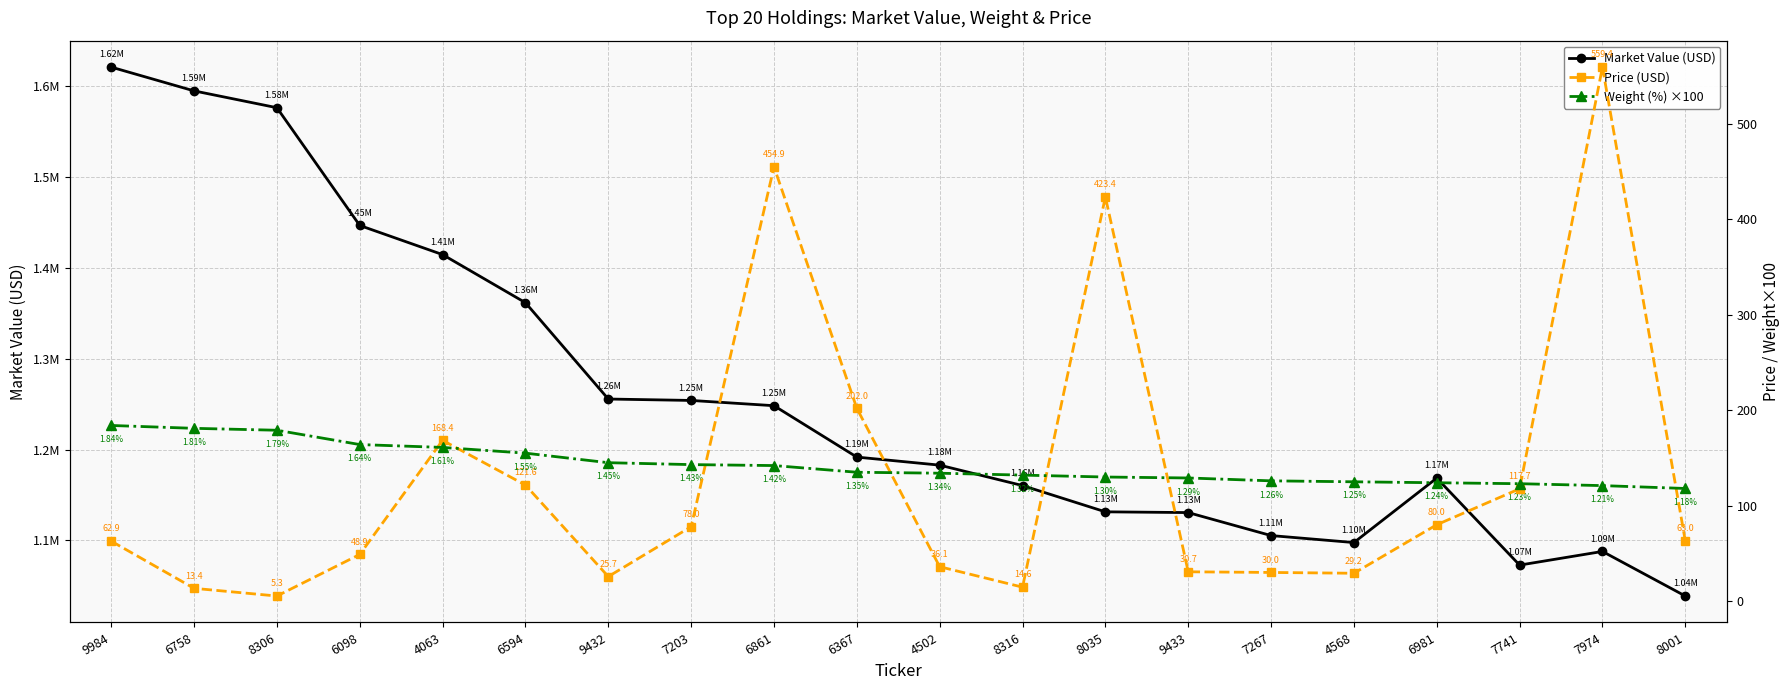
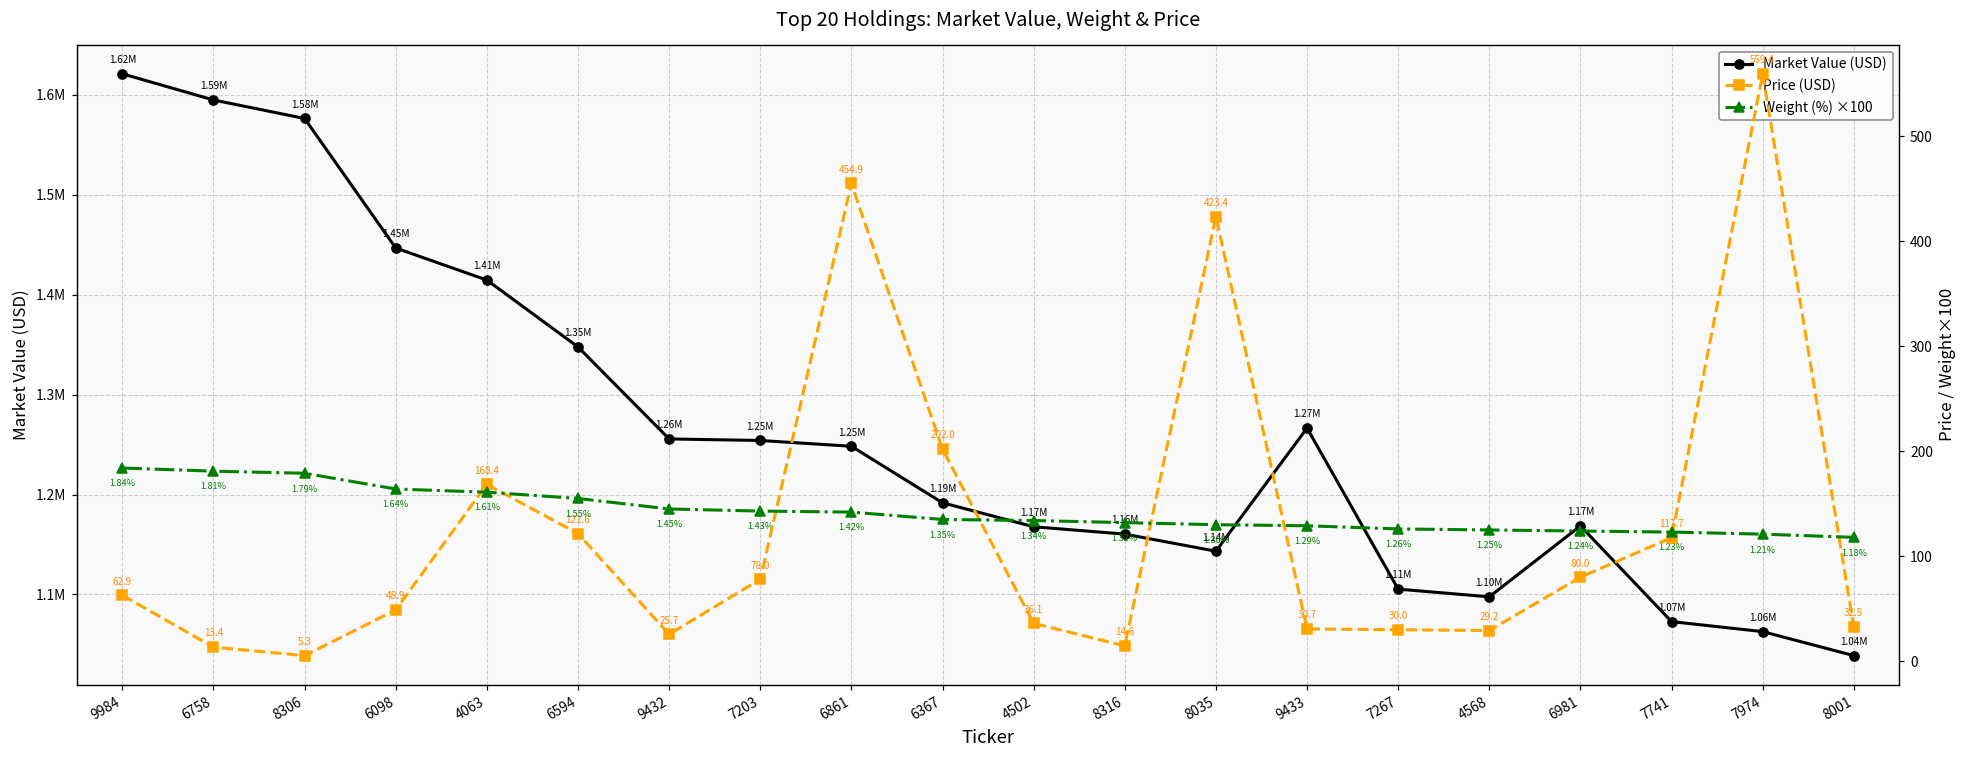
Market Value (USD), 6594: 1.36M -> 1.35M
Market Value (USD), 4502: 1.18M -> 1.17M
Market Value (USD), 8035: 1.13M -> 1.14M
Market Value (USD), 9433: 1.13M -> 1.27M
Market Value (USD), 7974: 1.09M -> 1.06M
Price (USD), 8001: 63.0 -> 32.5
